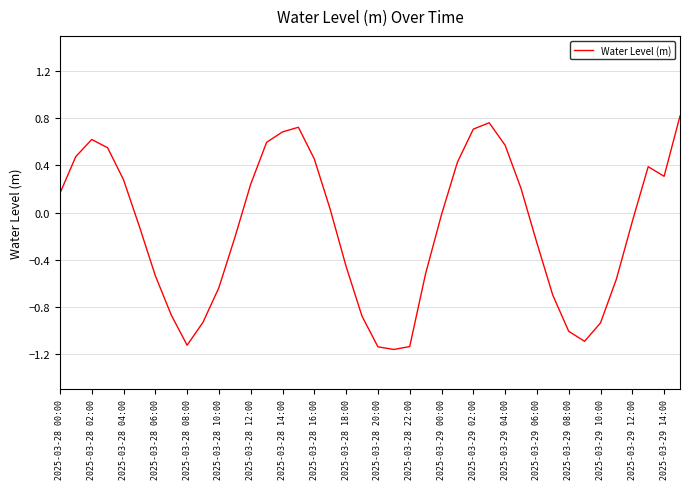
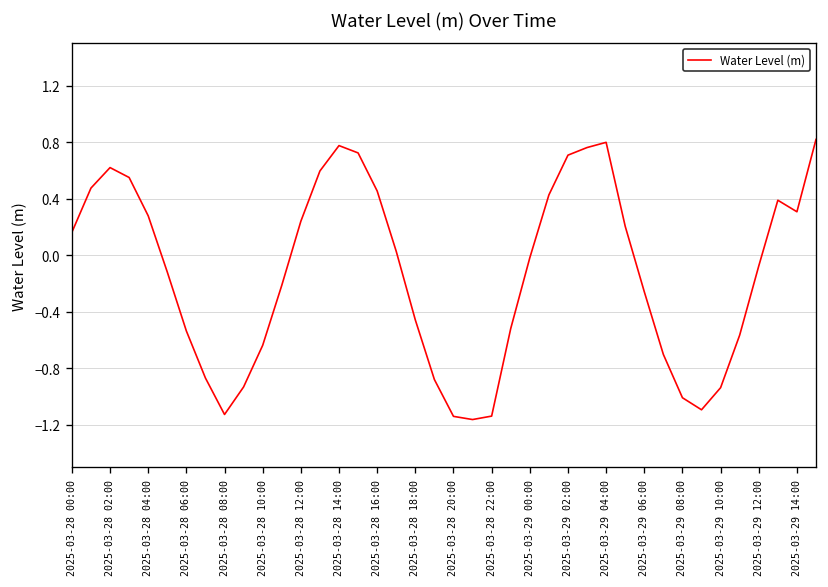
2025-03-28 14:00: 0.69 -> 0.78
2025-03-29 04:00: 0.57 -> 0.80
